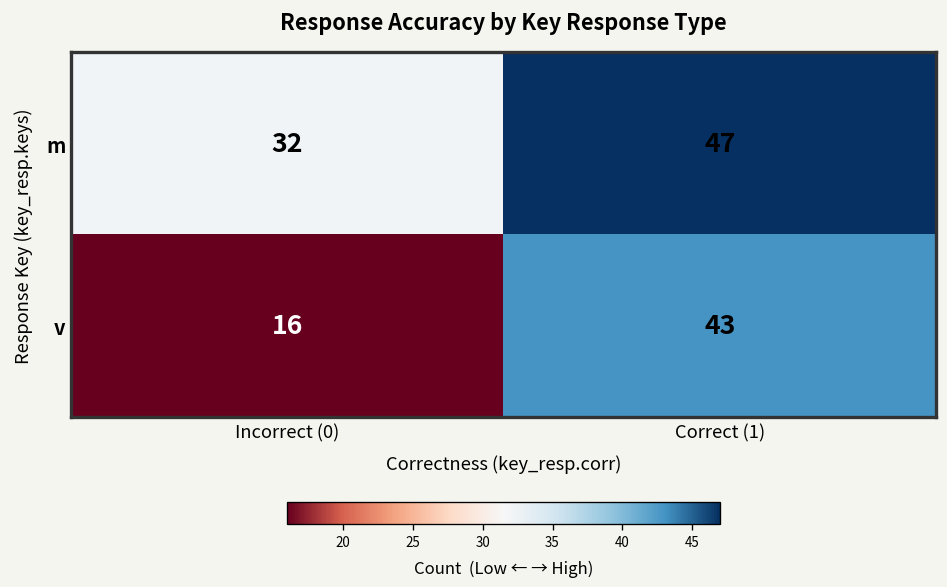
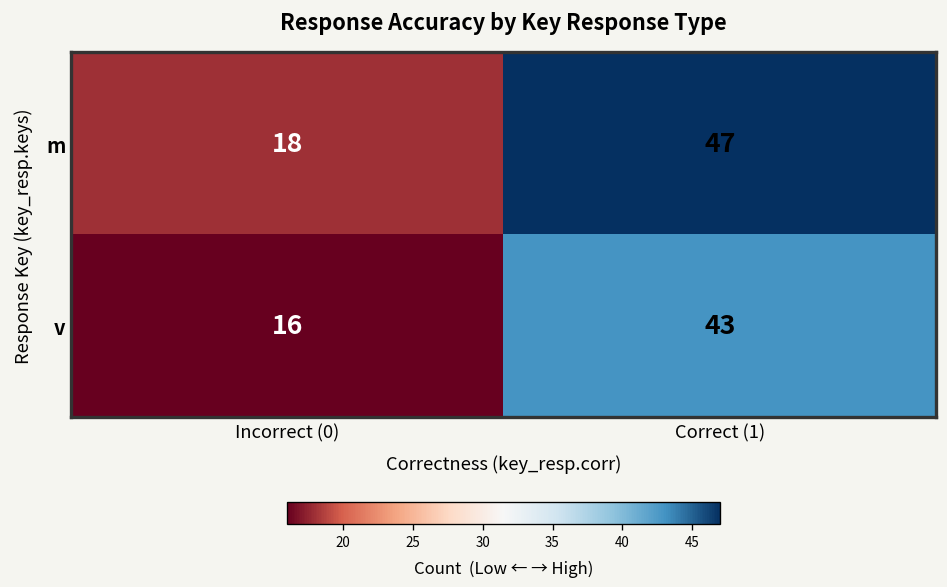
m, Incorrect (0): 32 -> 18
